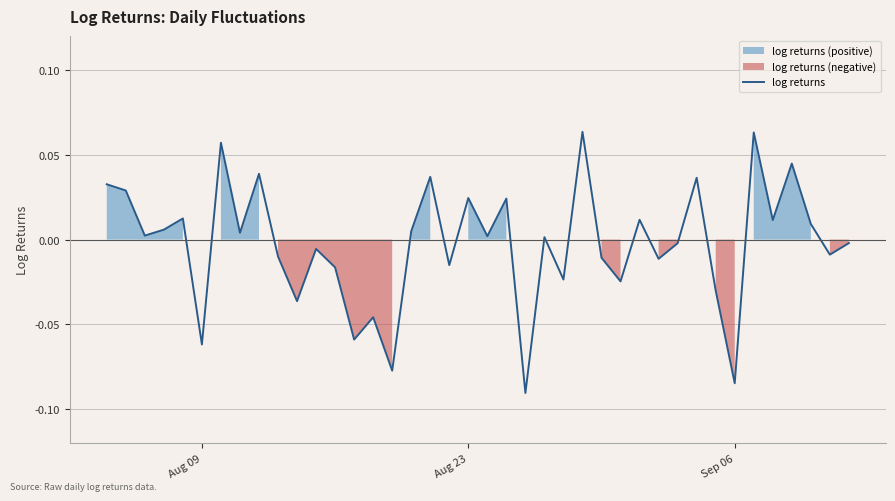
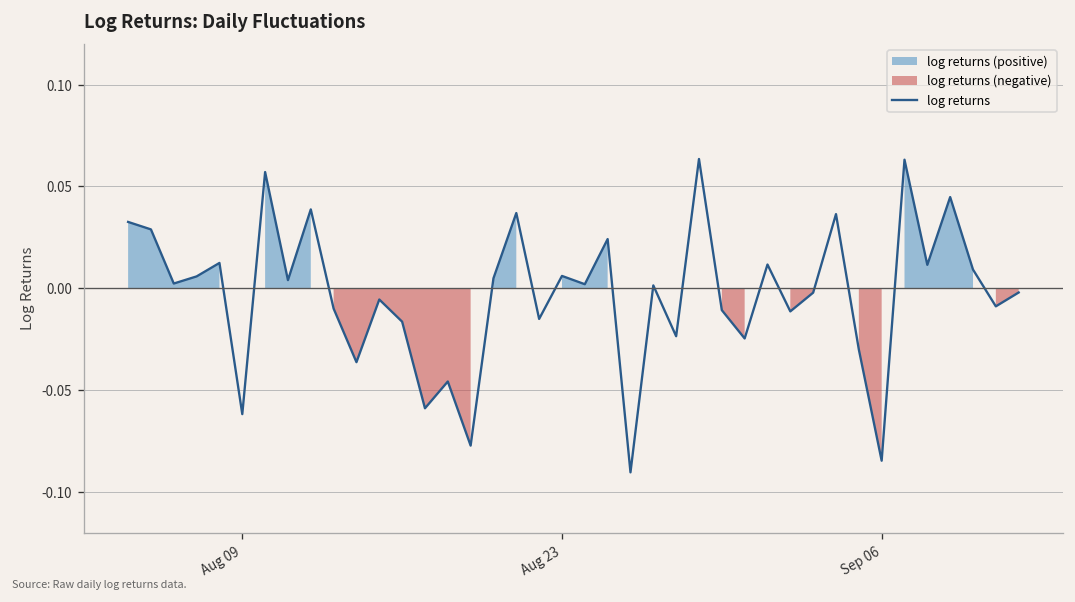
Aug 23: 0.024 -> 0.006
